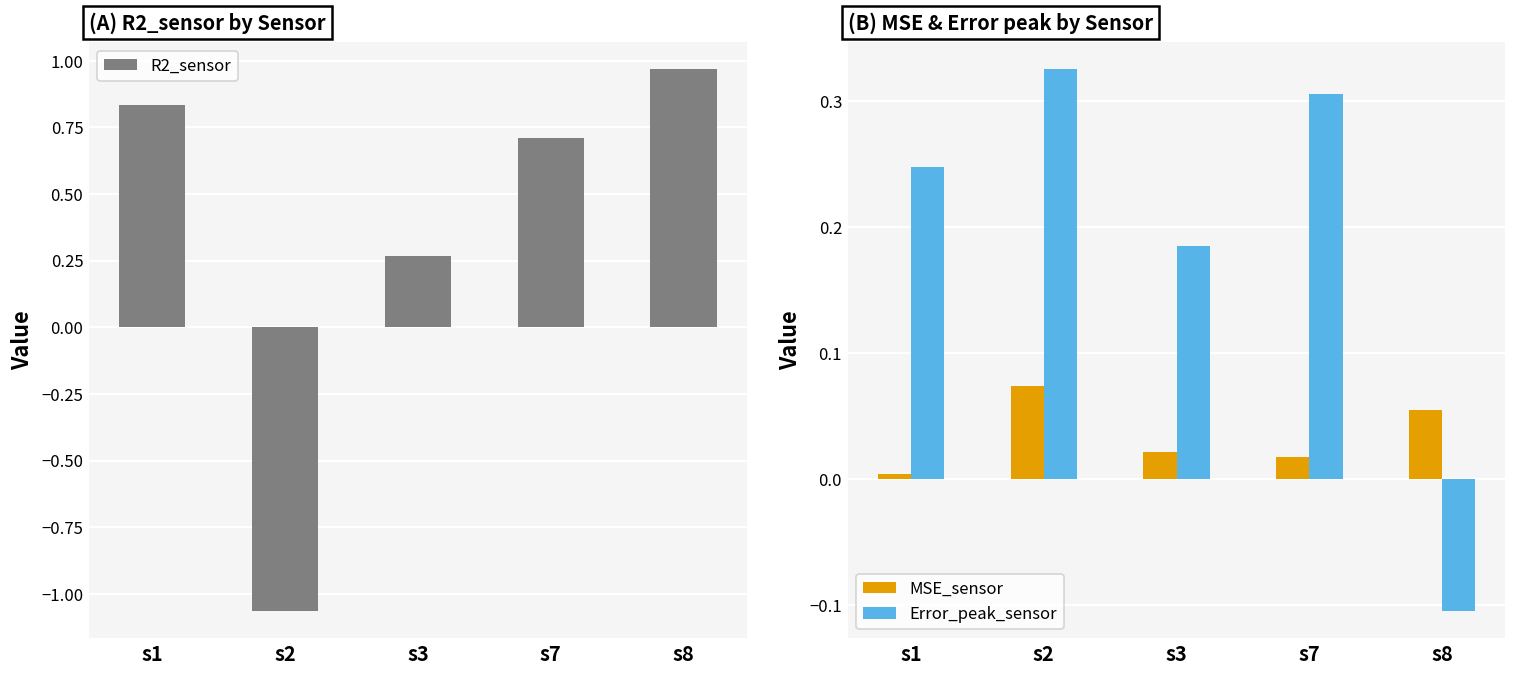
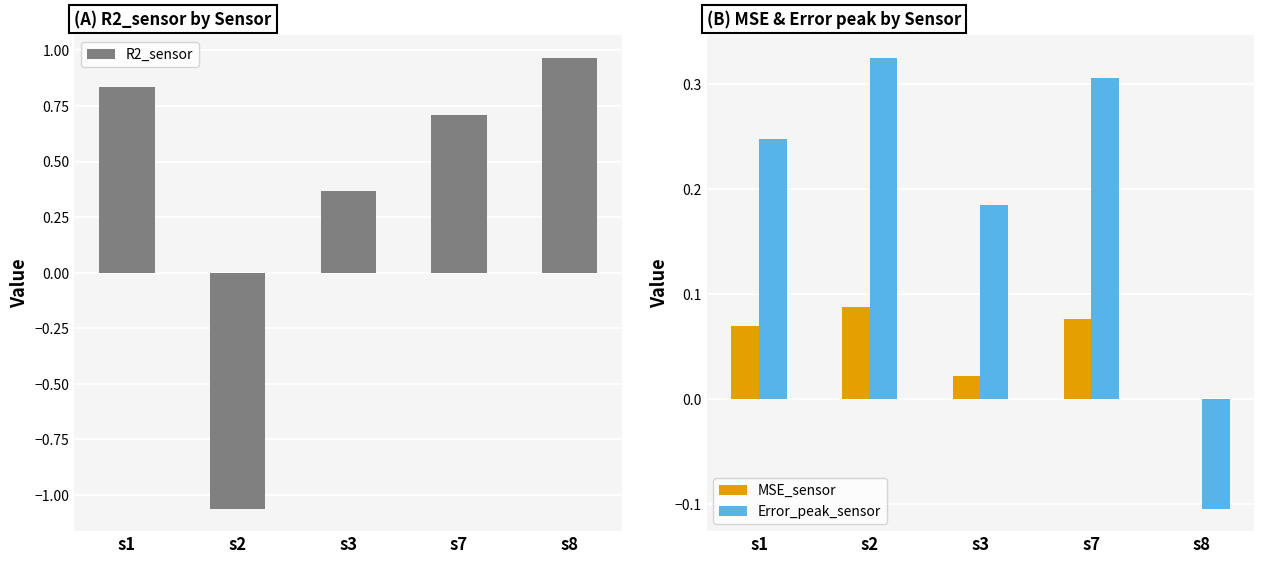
(A) R2_sensor by Sensor, s3: 0.27 -> 0.37
(B) MSE & Error peak by Sensor, MSE_sensor, s1: 0.004 -> 0.069
(B) MSE & Error peak by Sensor, MSE_sensor, s2: 0.074 -> 0.088
(B) MSE & Error peak by Sensor, MSE_sensor, s7: 0.018 -> 0.076
(B) MSE & Error peak by Sensor, MSE_sensor, s8: 0.055 -> 0.000
